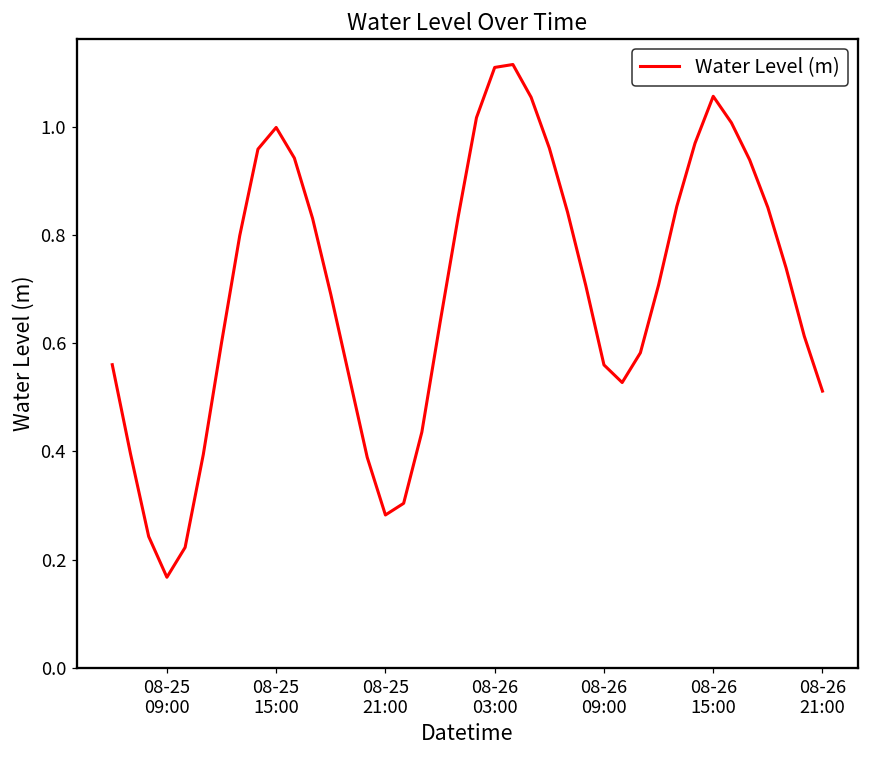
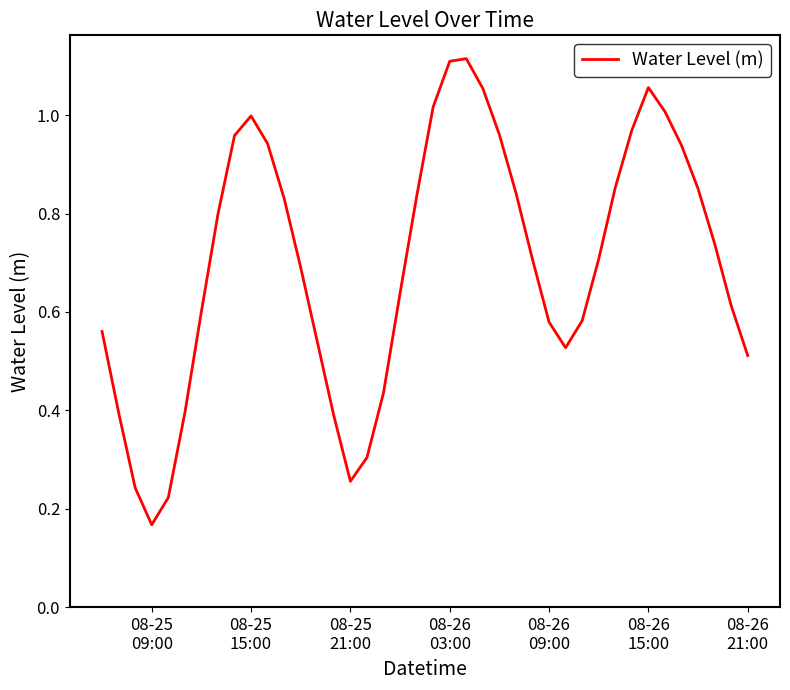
08-25 21:00: 0.28 -> 0.26
08-26 09:00: 0.56 -> 0.58
